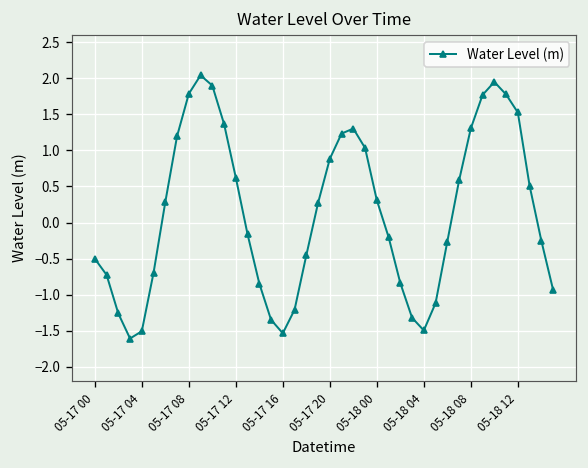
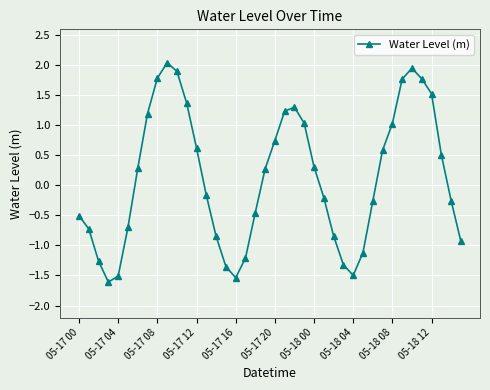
05-17 20: 0.9 -> 0.7
05-18 08: 1.3 -> 1.0
